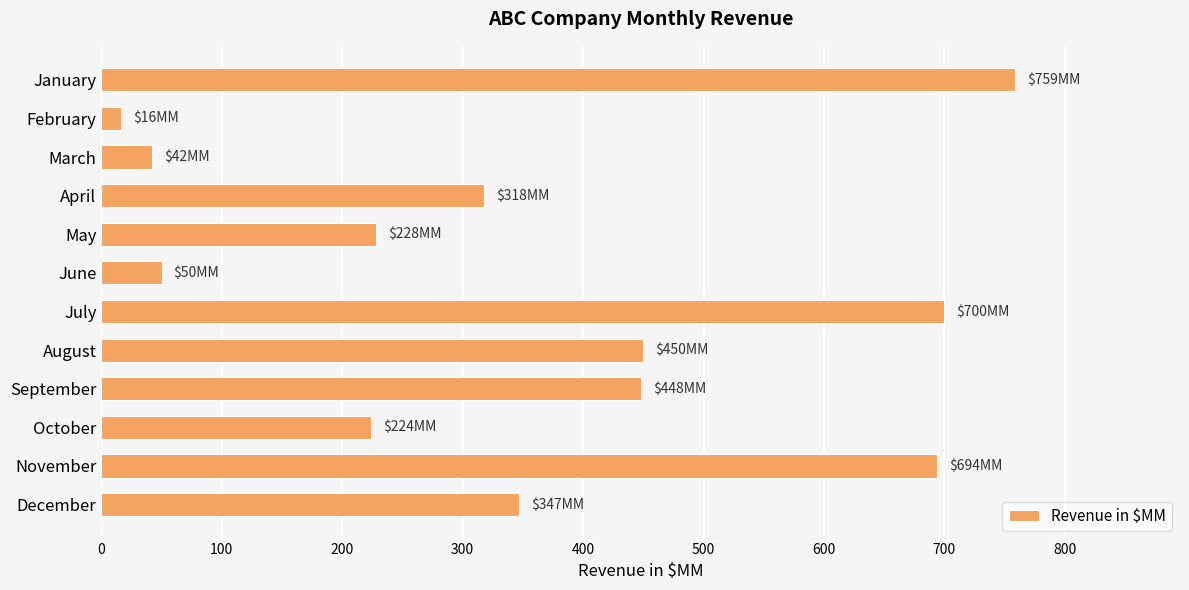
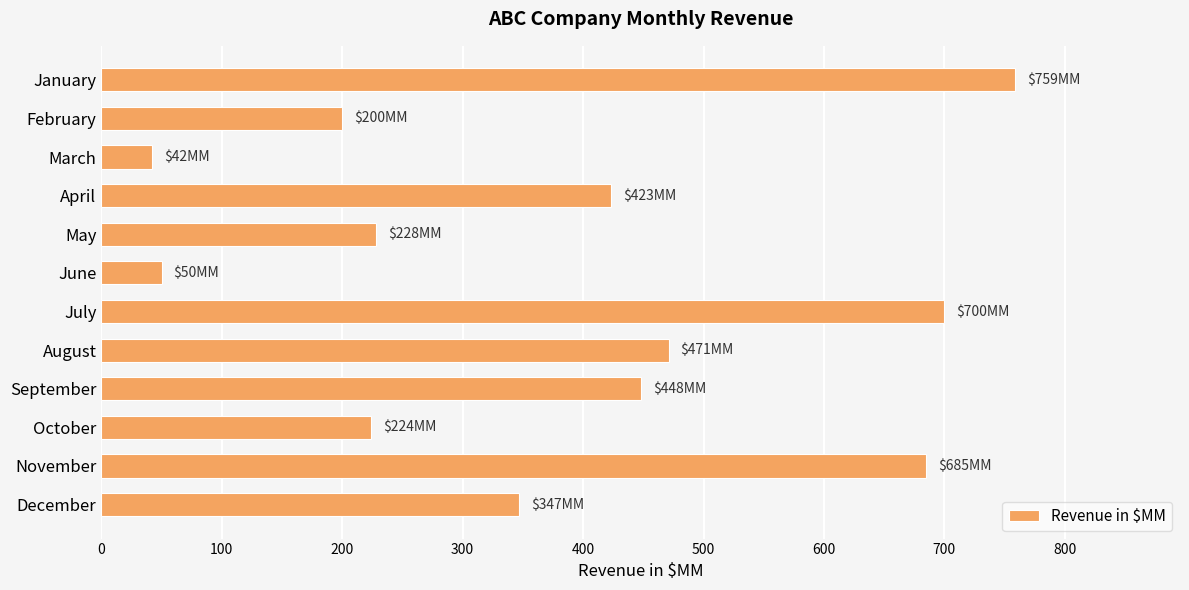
February: $16 -> $200
April: $318 -> $423
August: $450 -> $471
November: $694 -> $685
